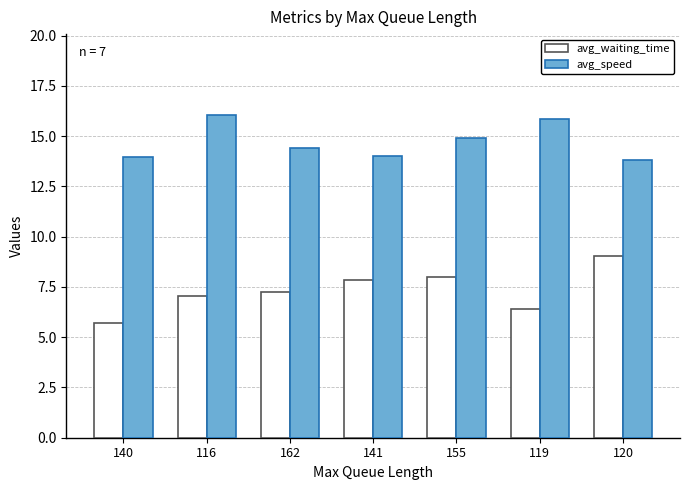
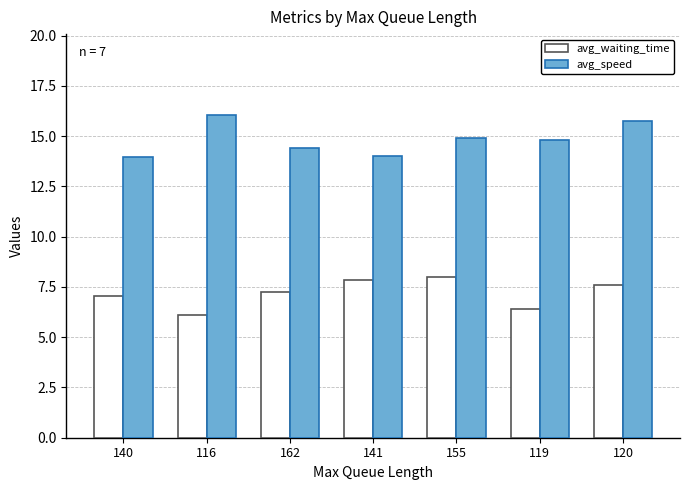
avg_waiting_time, 140: 5.7 -> 7.1
avg_waiting_time, 116: 7.0 -> 6.1
avg_speed, 119: 15.8 -> 14.8
avg_waiting_time, 120: 9.1 -> 7.6
avg_speed, 120: 13.8 -> 15.8
